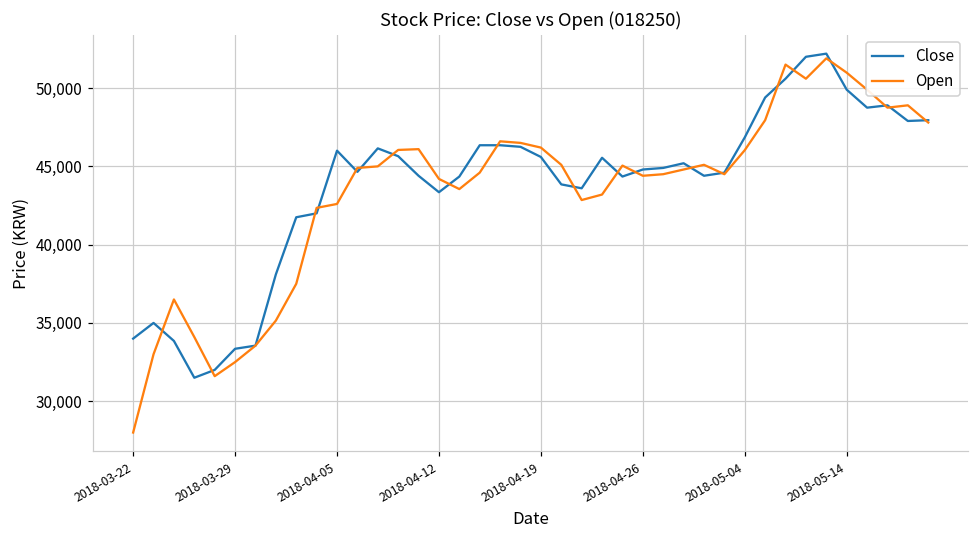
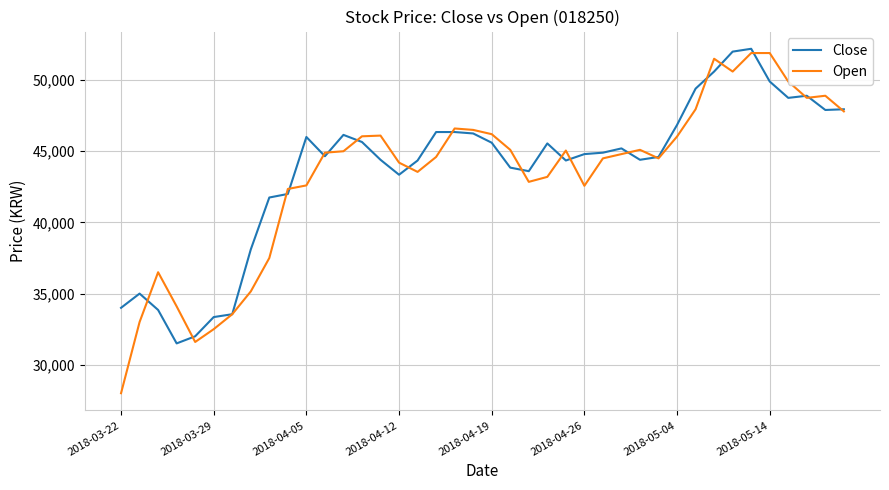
Open, 2018-04-26: 44,400 -> 42,600
Open, 2018-05-14: 51,000 -> 51,900
